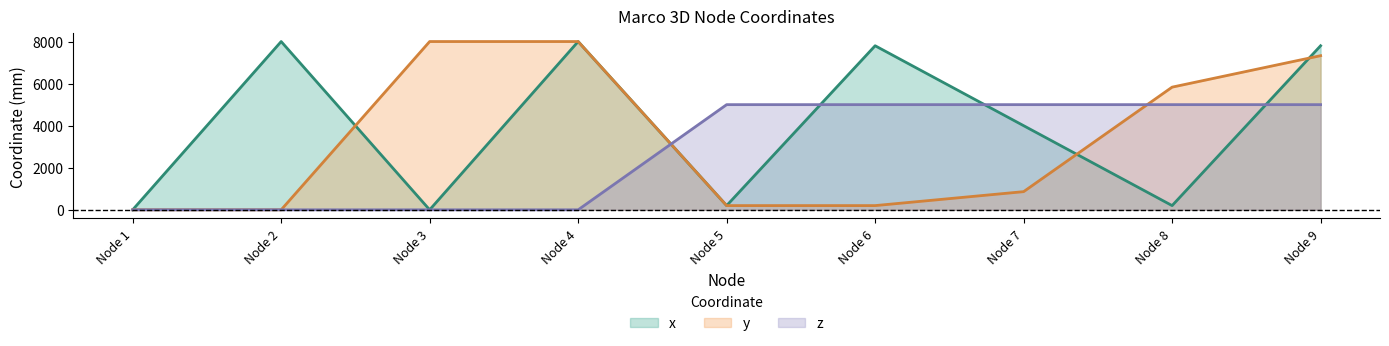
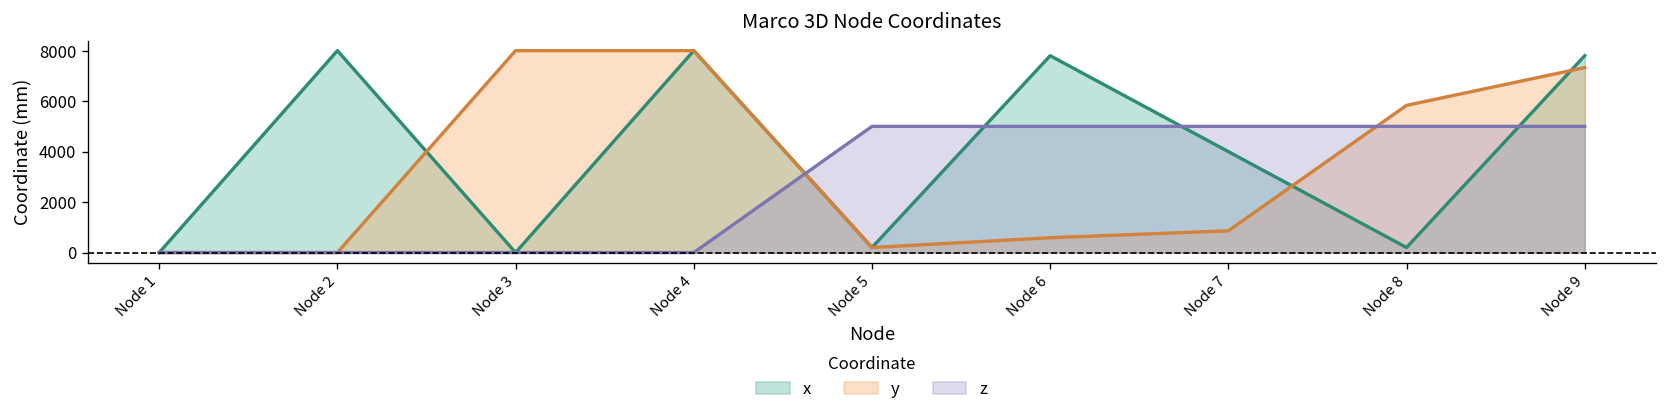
y, Node 6: 200 -> 600
